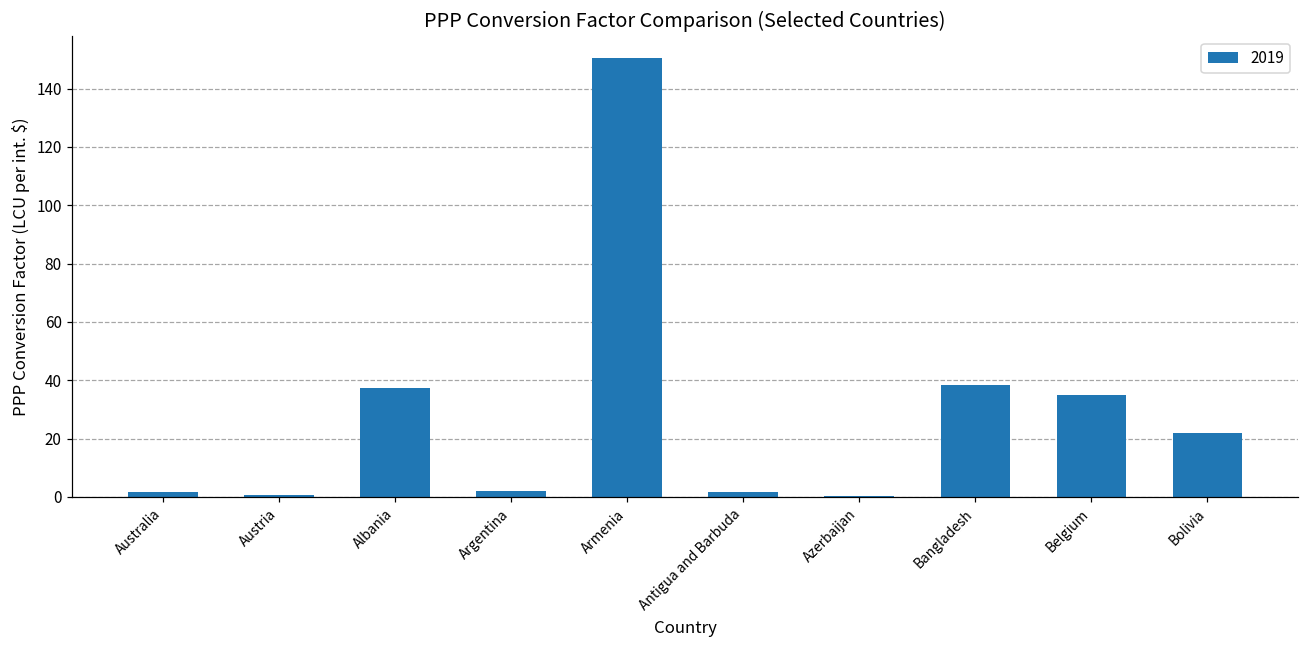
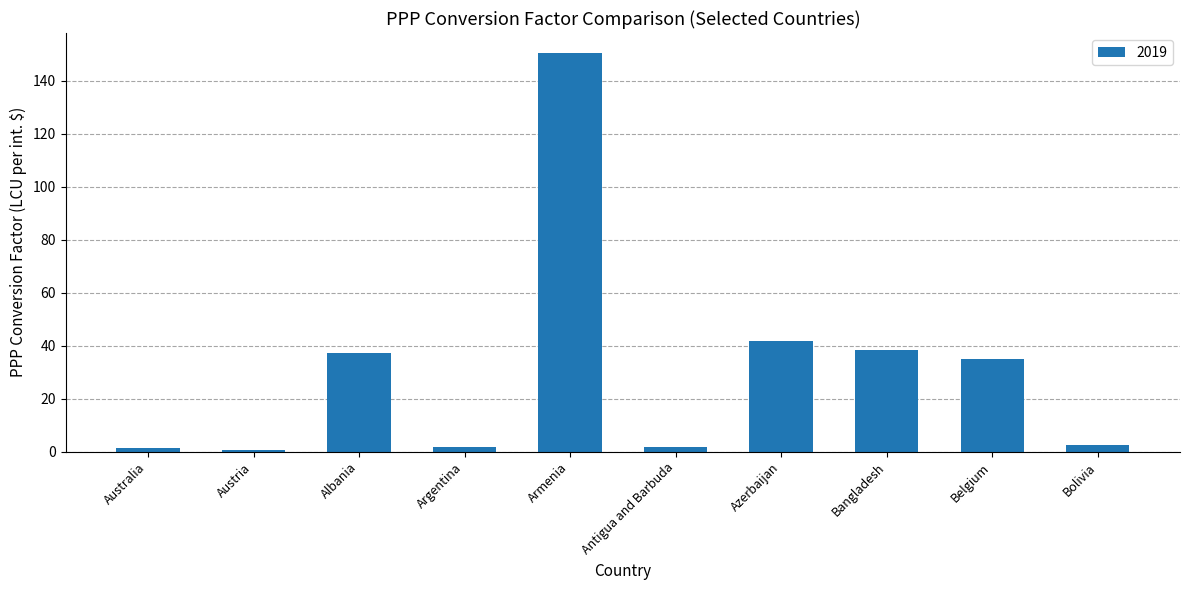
Azerbaijan: 0 -> 42
Bolivia: 22 -> 2
